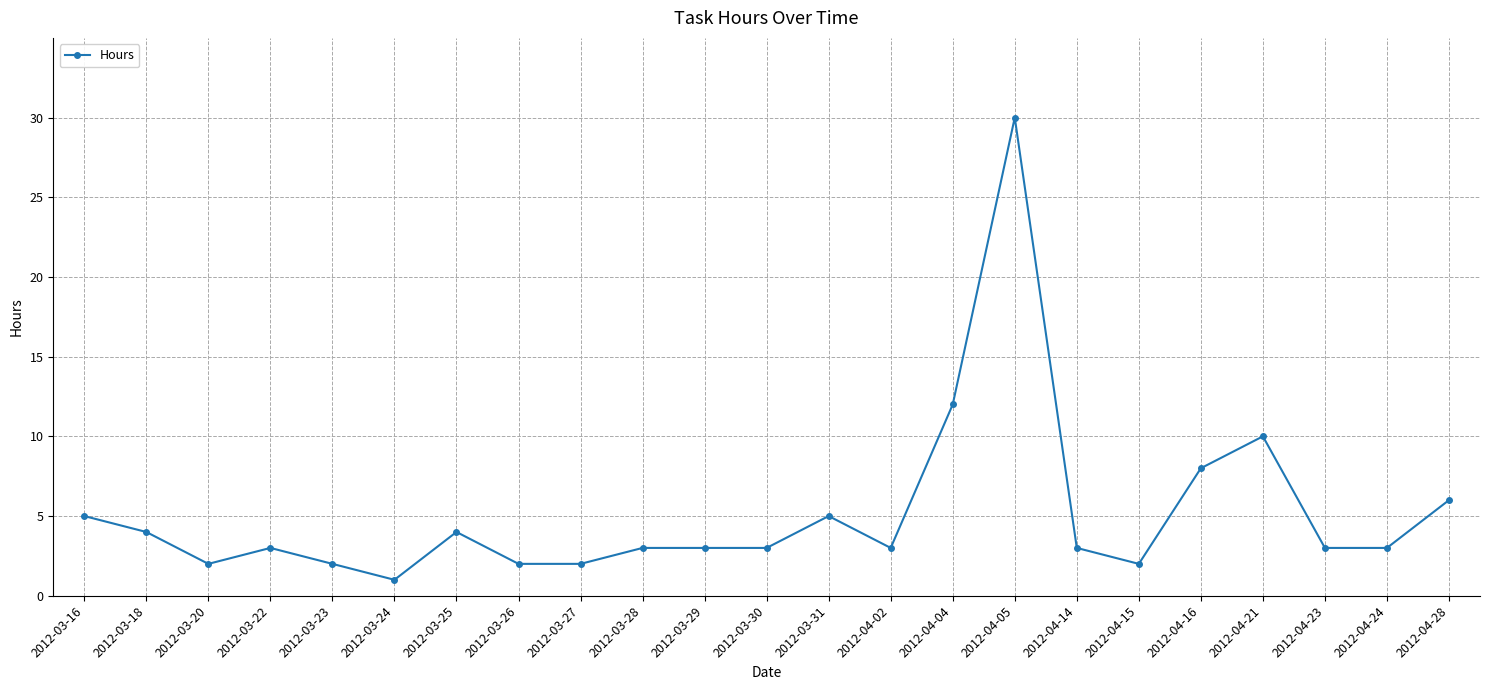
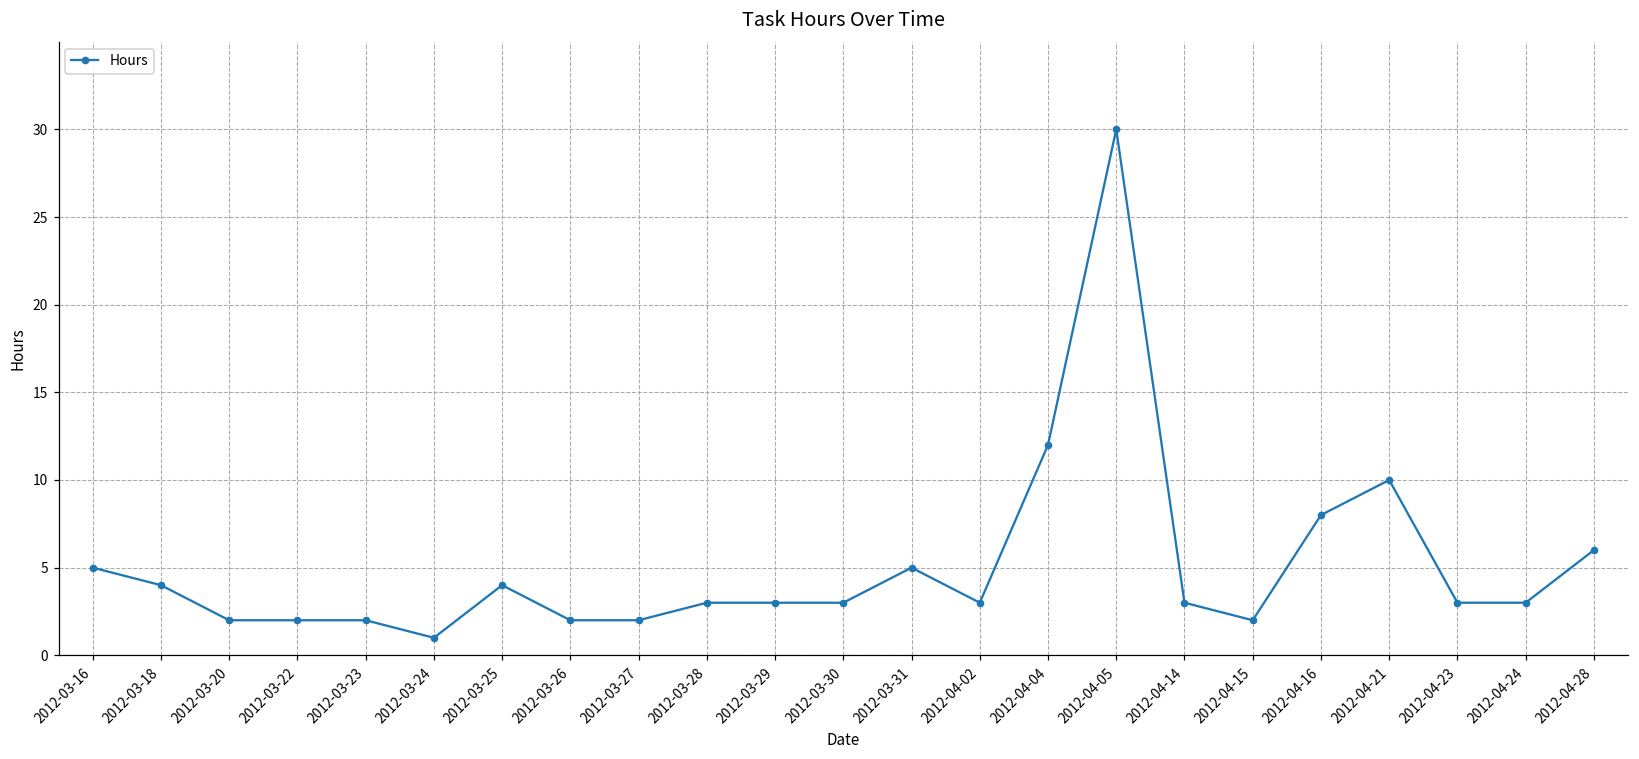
2012-03-22: 3 -> 2
